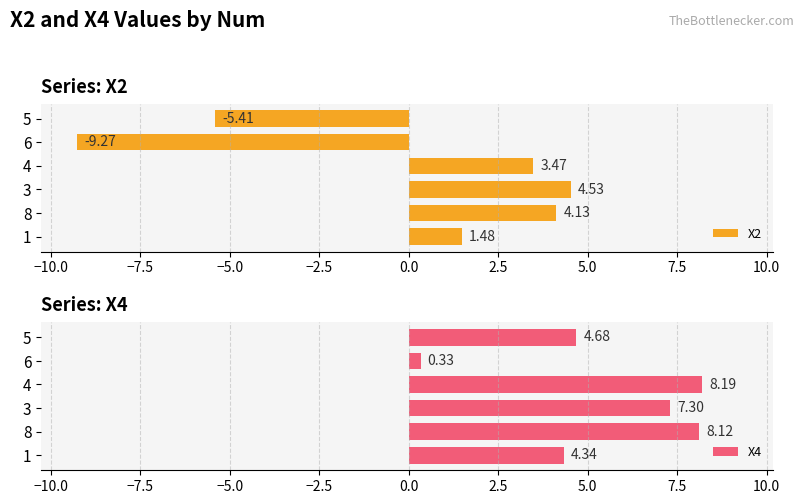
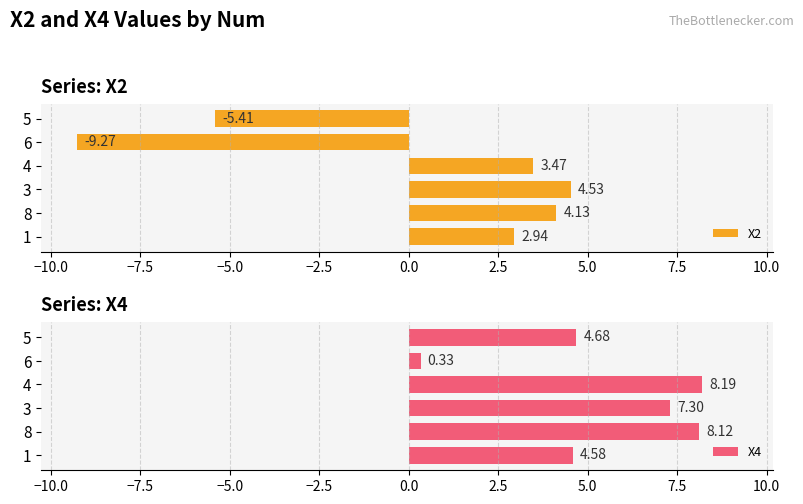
Series: X2, 1: 1.48 -> 2.94
Series: X4, 1: 4.34 -> 4.58
